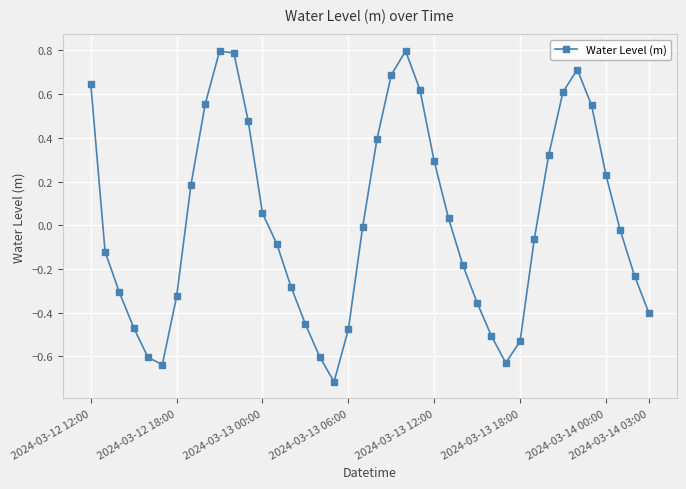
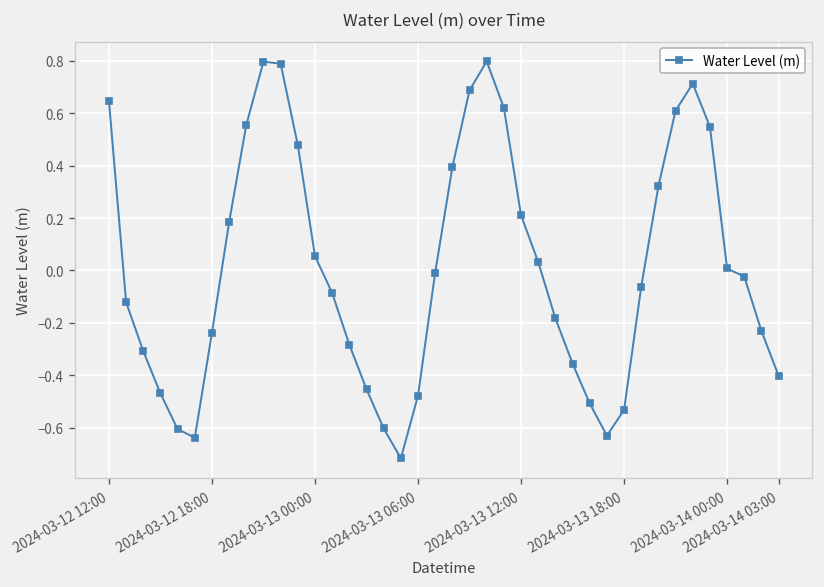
2024-03-12 18:00: -0.33 -> -0.24
2024-03-13 12:00: 0.29 -> 0.21
2024-03-14 00:00: 0.23 -> 0.01
